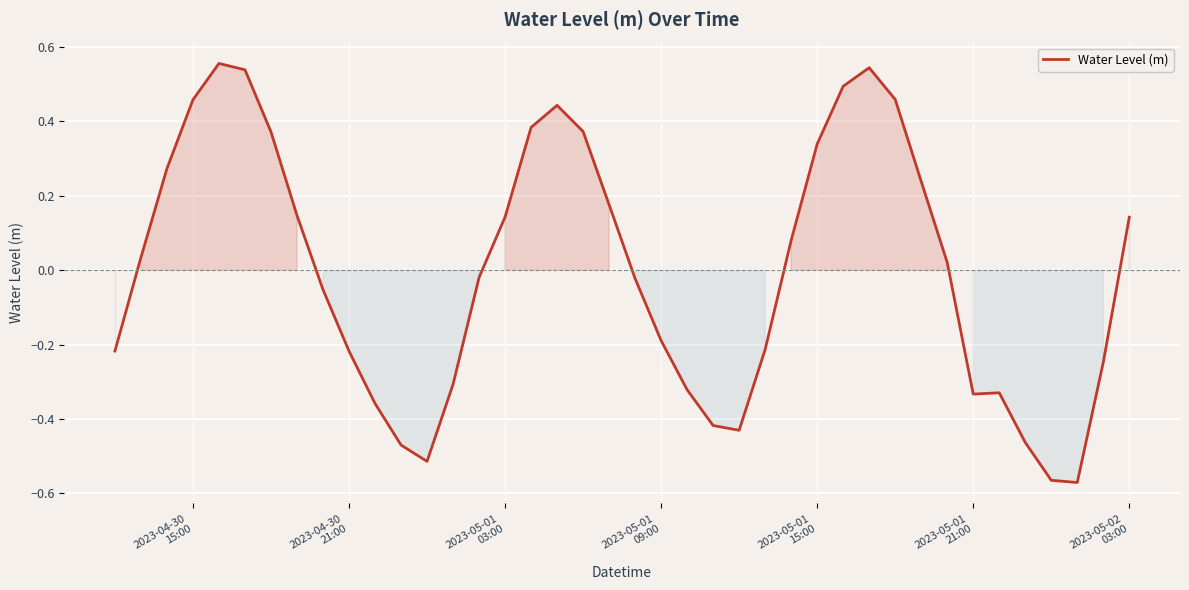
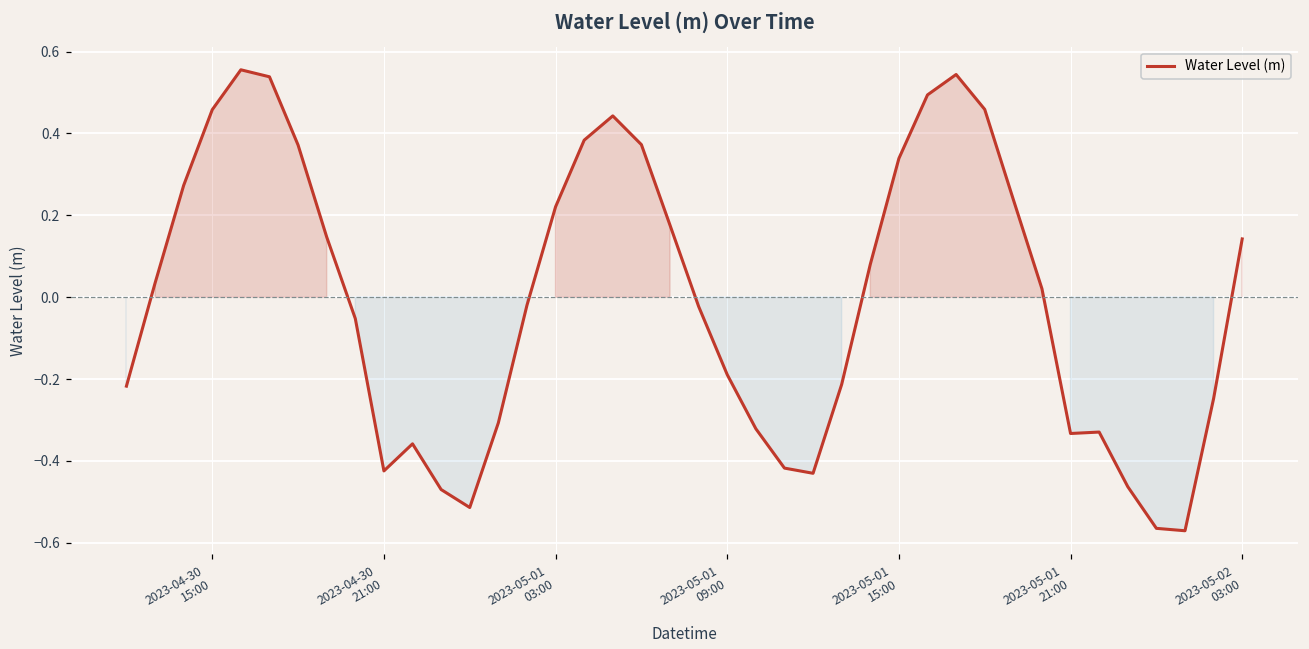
2023-04-30 21:00: -0.22 -> -0.42
2023-05-01 03:00: 0.14 -> 0.22
